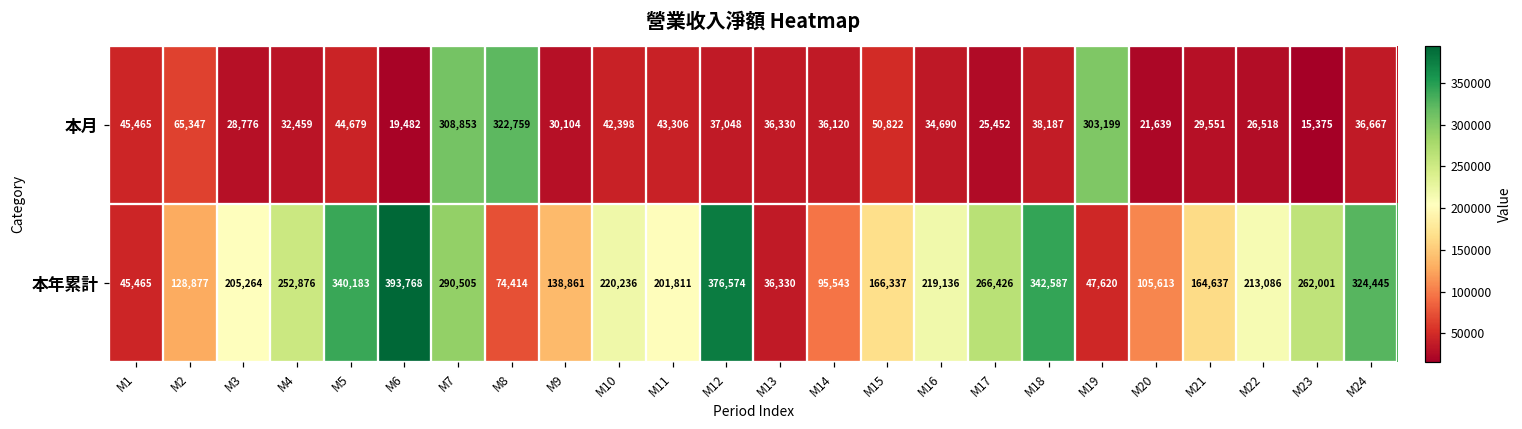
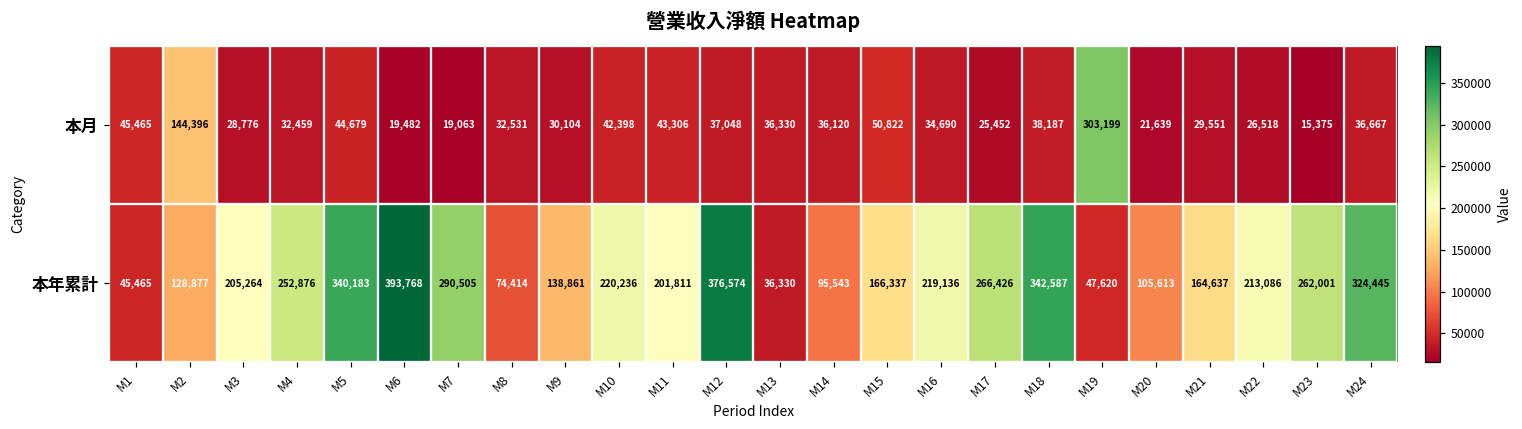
本月, M2: 65,347 -> 144,396
本月, M7: 308,853 -> 19,063
本月, M8: 322,759 -> 32,531
